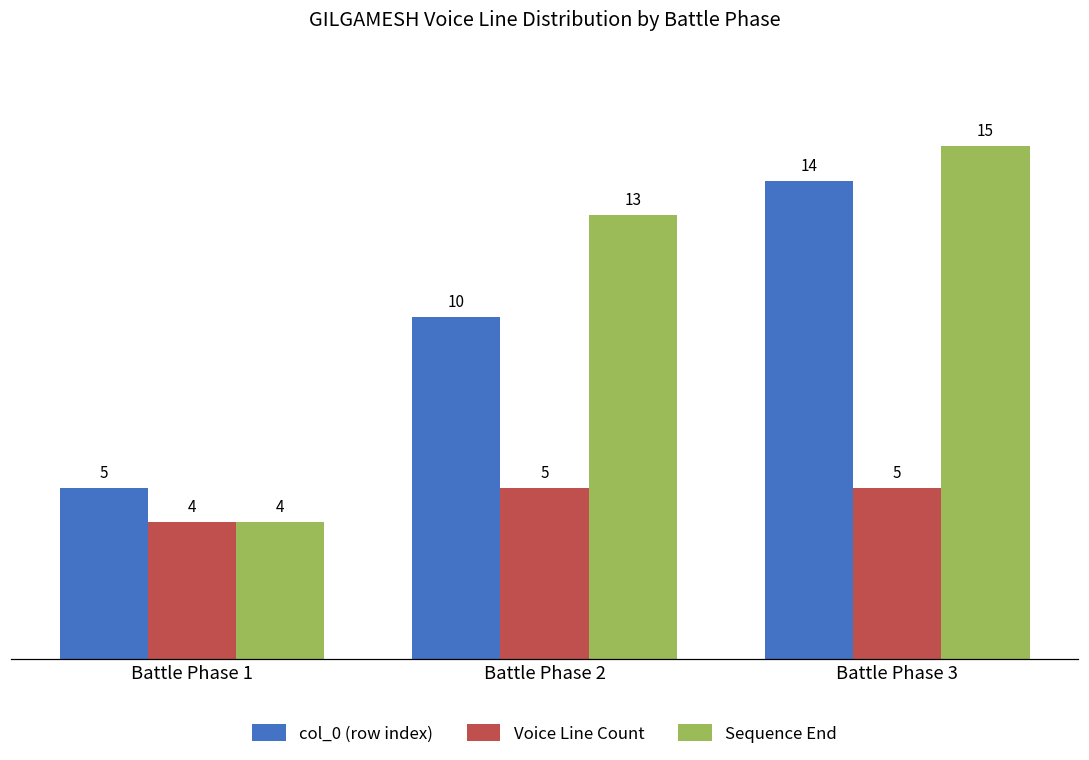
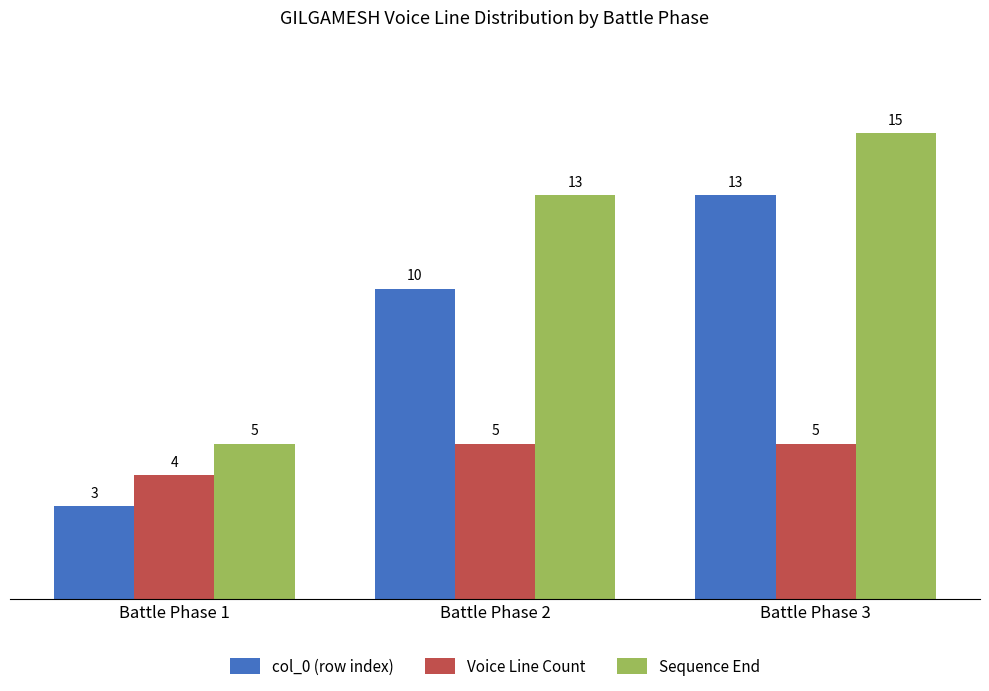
col_0 (row index), Battle Phase 1: 5 -> 3
Sequence End, Battle Phase 1: 4 -> 5
col_0 (row index), Battle Phase 3: 14 -> 13
